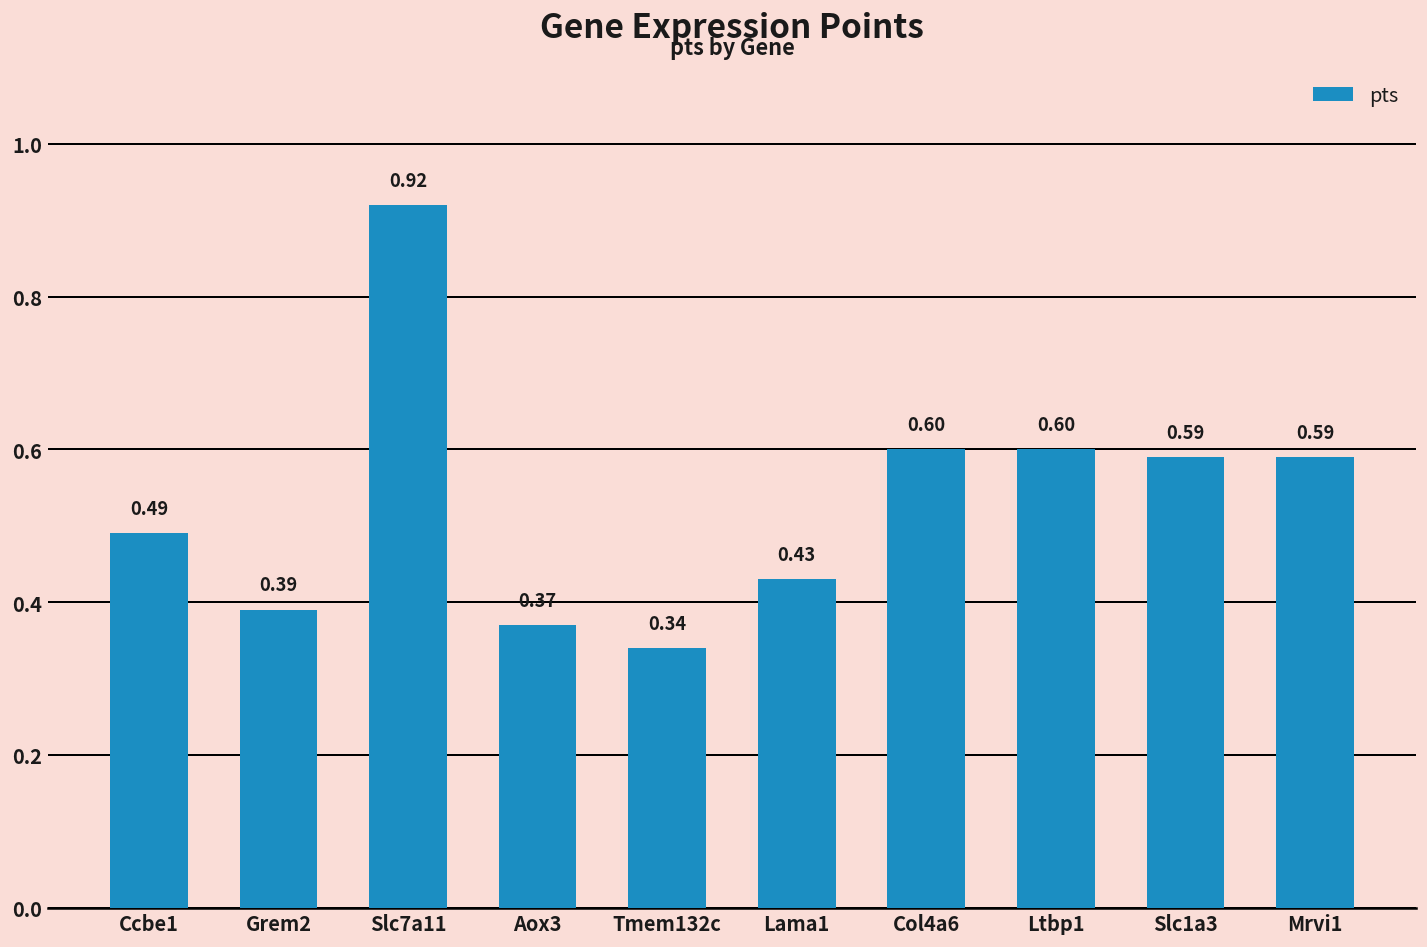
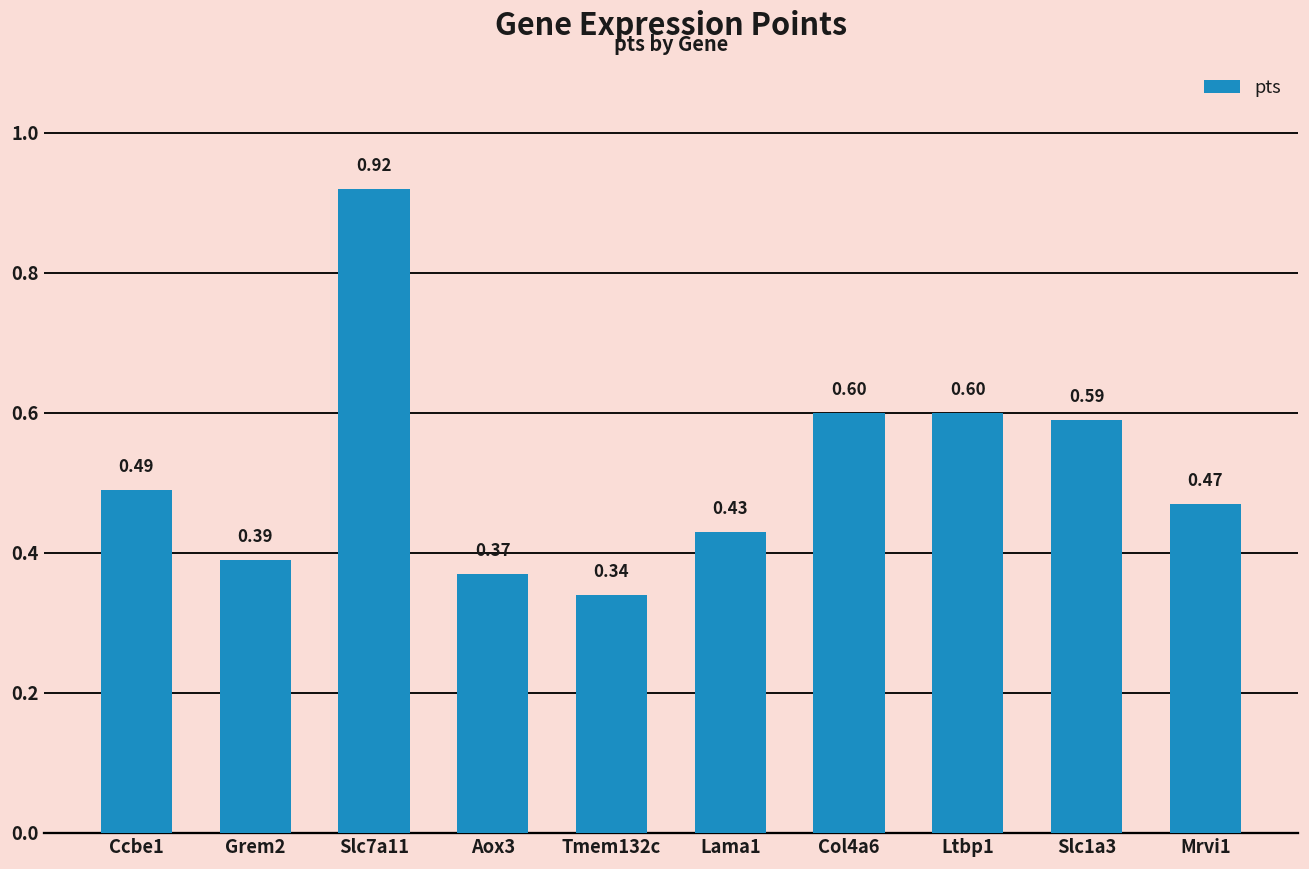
Mrvi1: 0.59 -> 0.47
